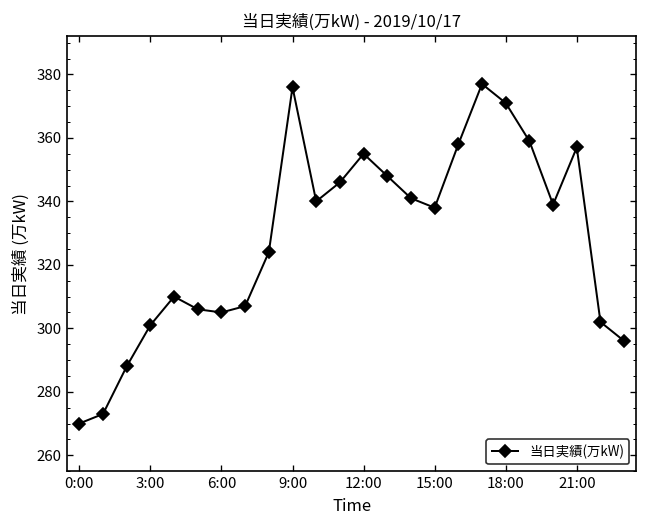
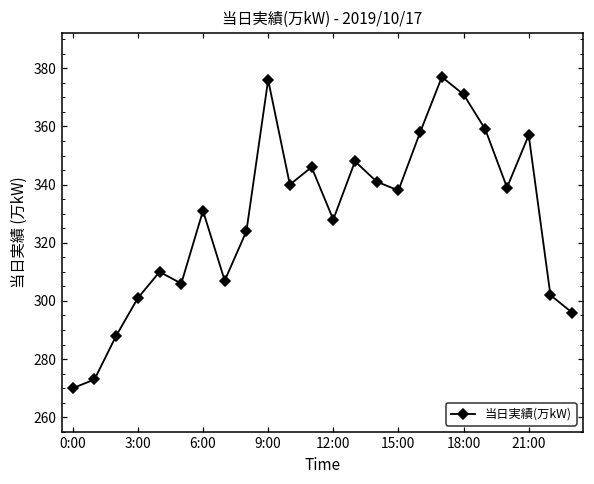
6:00: 305 -> 331
12:00: 355 -> 328
